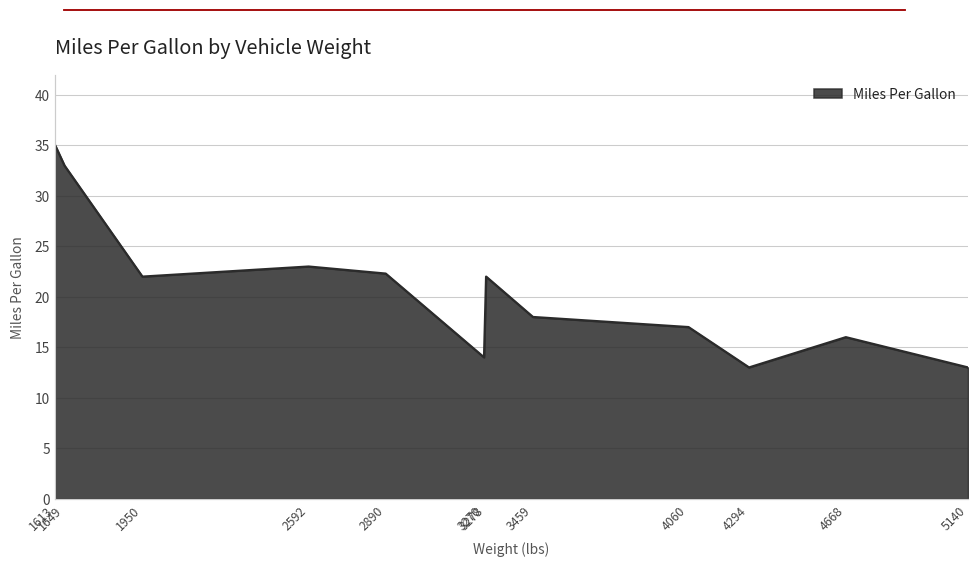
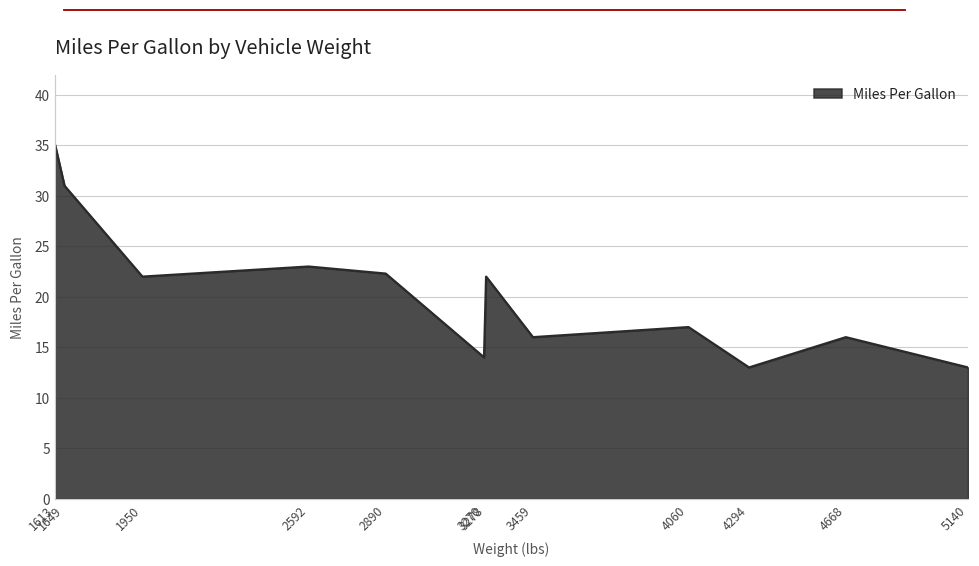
1649: 33 -> 31
3459: 18 -> 16
